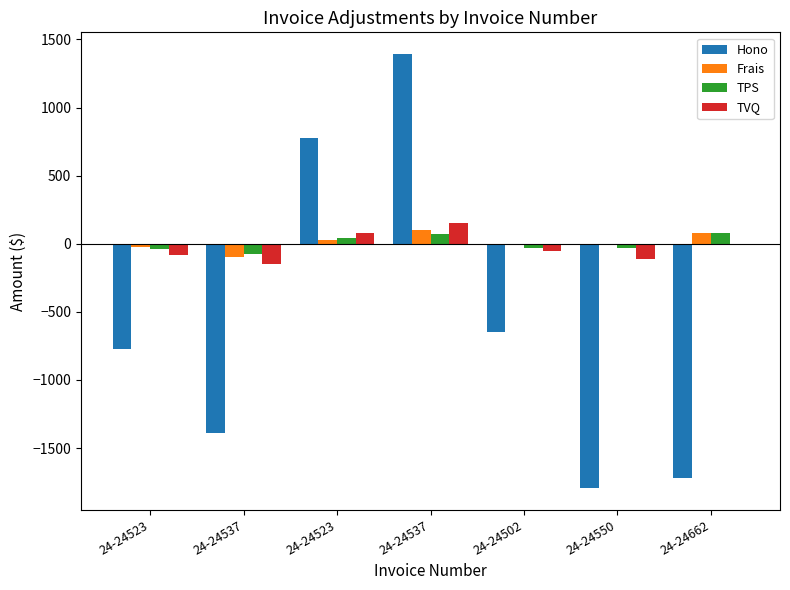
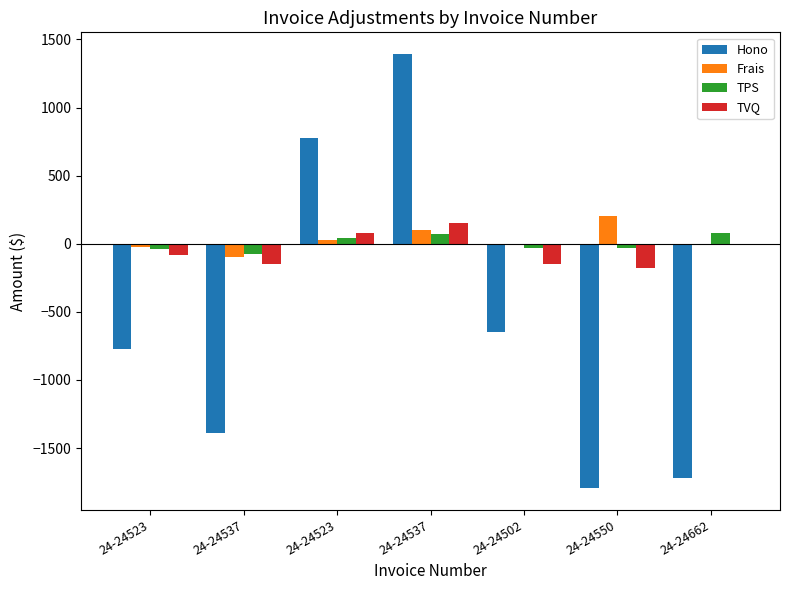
TVQ, 24-24502: -60 -> -150
Frais, 24-24550: 0 -> 200
TVQ, 24-24550: -110 -> -180
Frais, 24-24662: 80 -> 0
